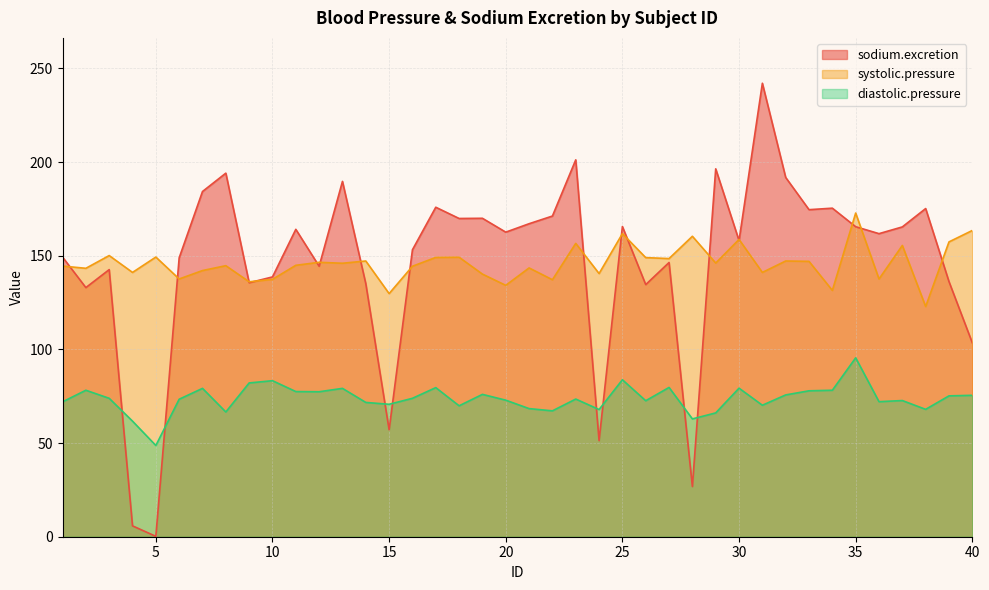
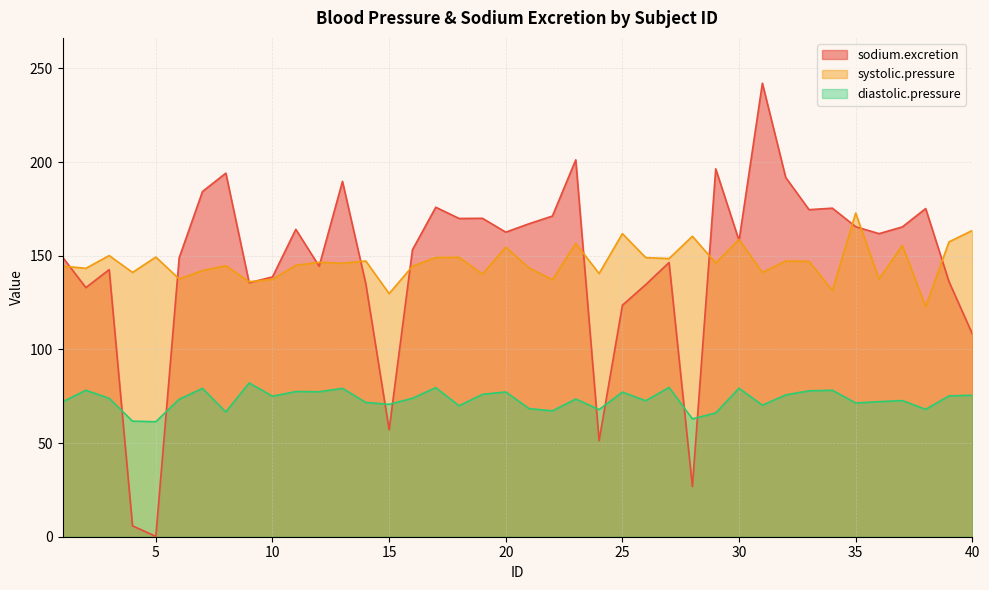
diastolic.pressure, 5: 49 -> 61
diastolic.pressure, 10: 83 -> 75
systolic.pressure, 20: 134 -> 155
diastolic.pressure, 20: 73 -> 77
sodium.excretion, 25: 166 -> 124
diastolic.pressure, 25: 84 -> 77
diastolic.pressure, 35: 96 -> 71
sodium.excretion, 40: 104 -> 108
